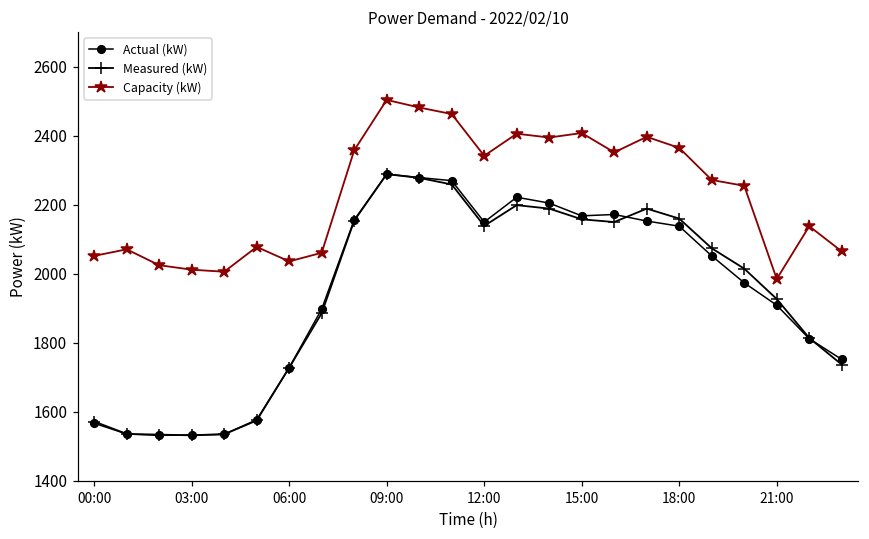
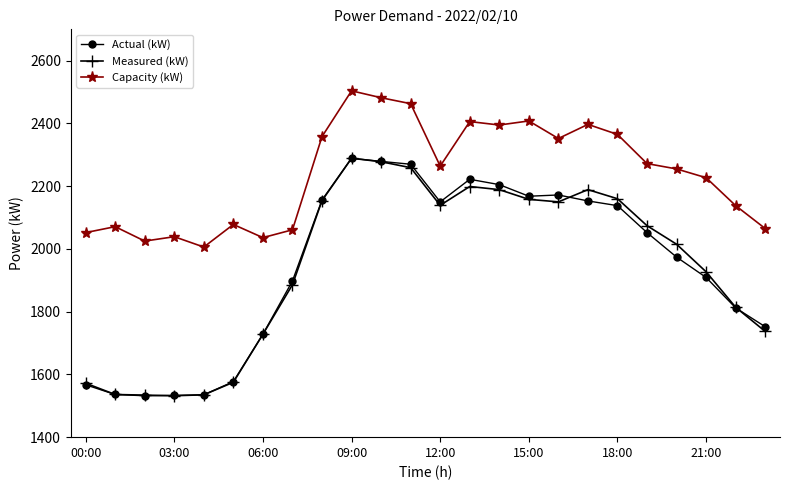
Capacity (kW), 03:00: 2010 -> 2040
Capacity (kW), 12:00: 2340 -> 2260
Capacity (kW), 21:00: 1990 -> 2230
